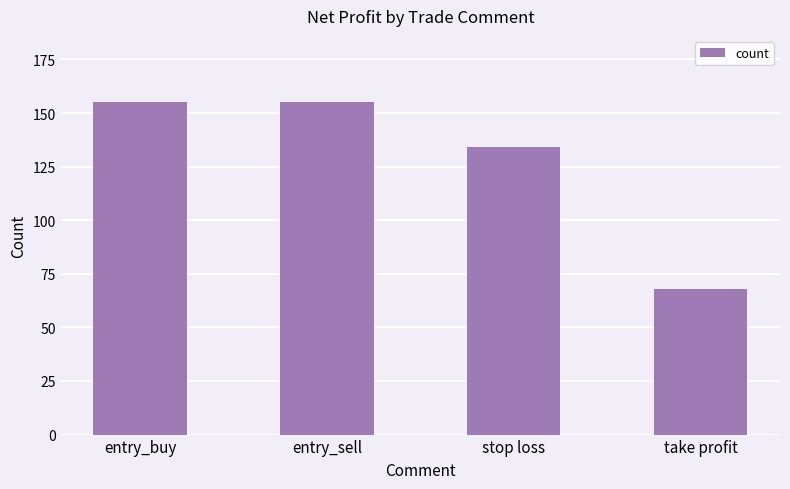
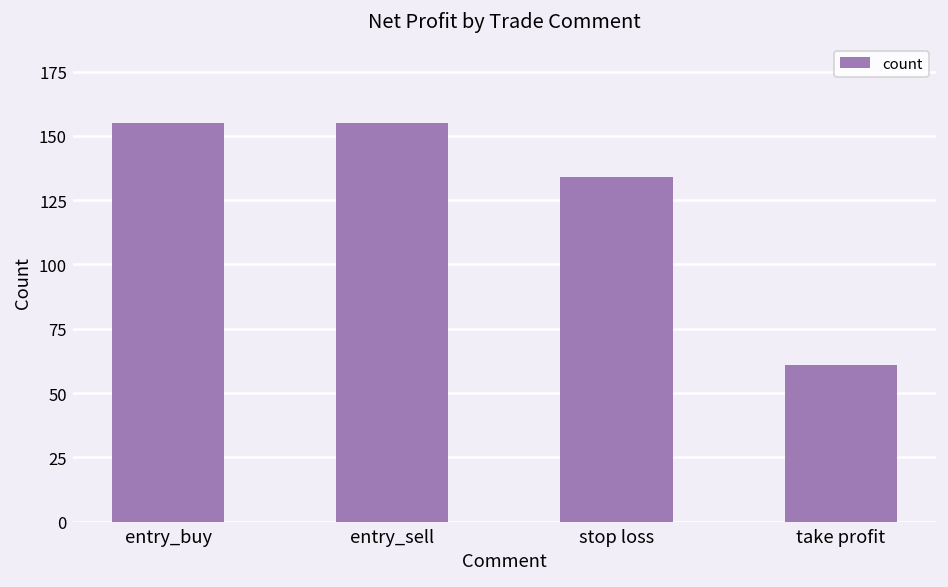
take profit: 68 -> 61
